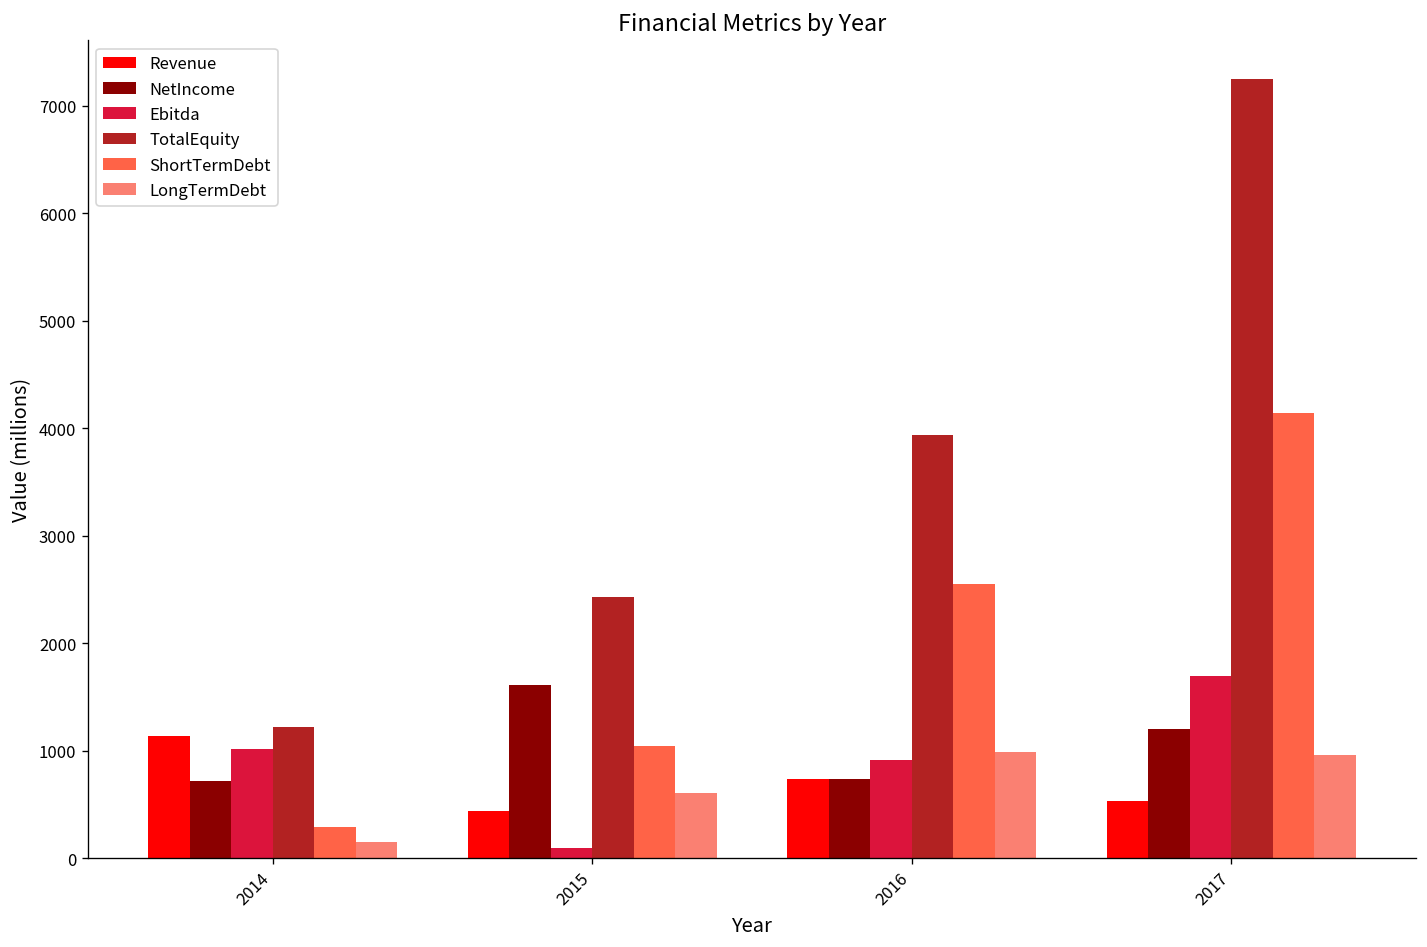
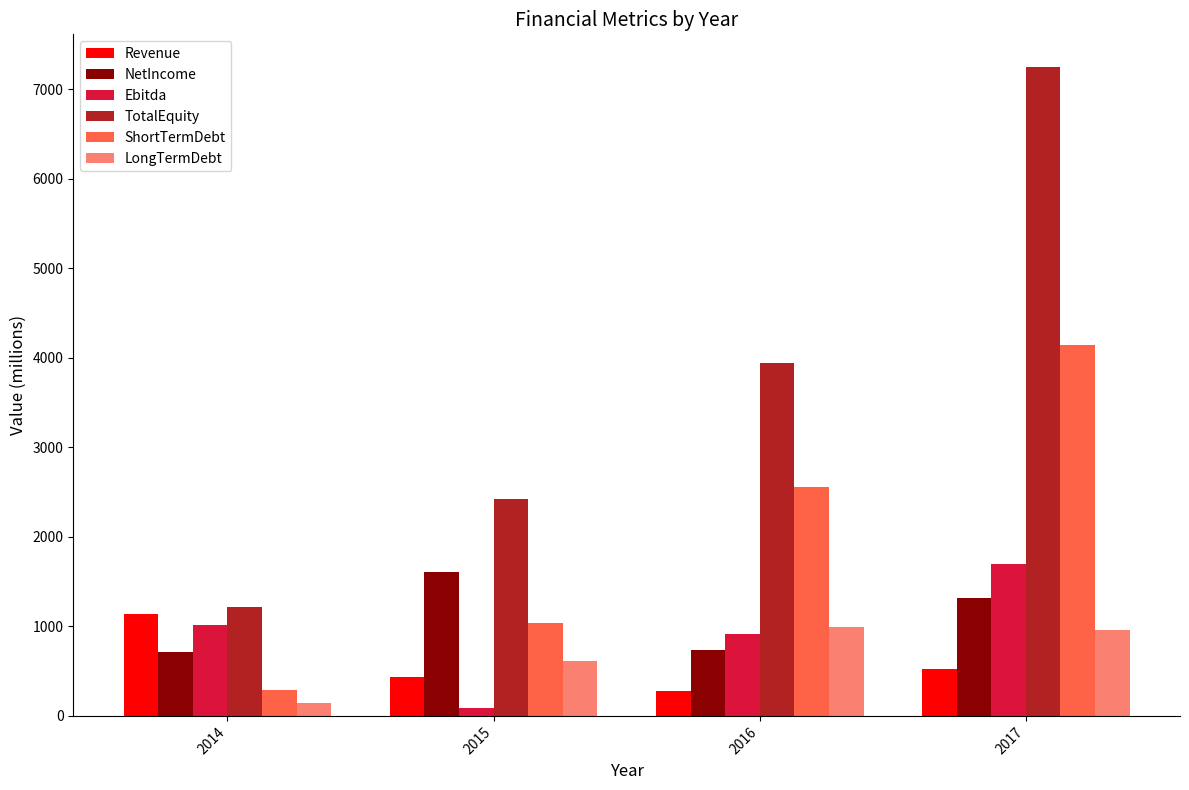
Revenue, 2016: 700 -> 300
NetIncome, 2017: 1200 -> 1300
